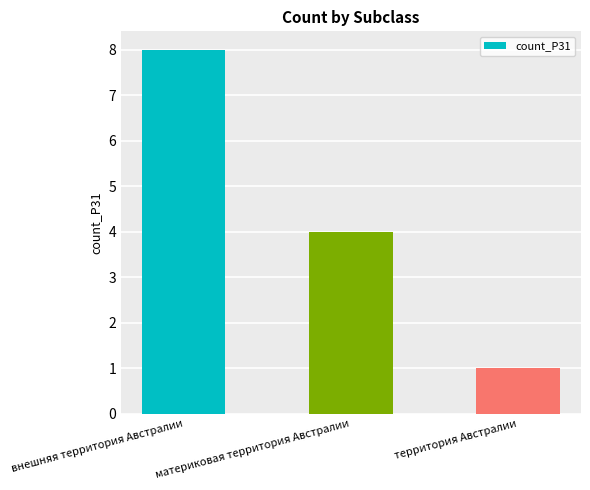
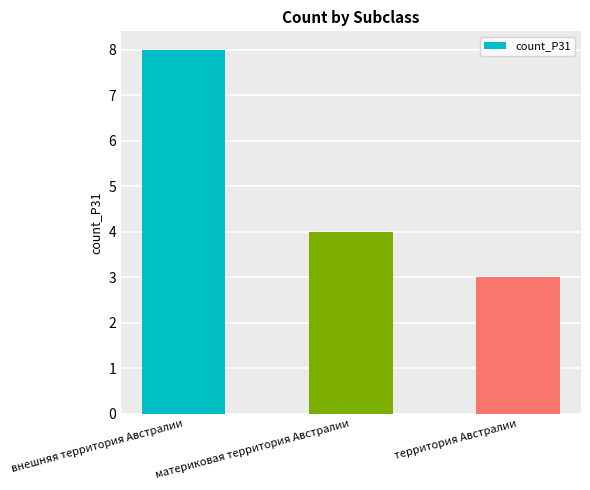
территория Австралии: 1 -> 3
